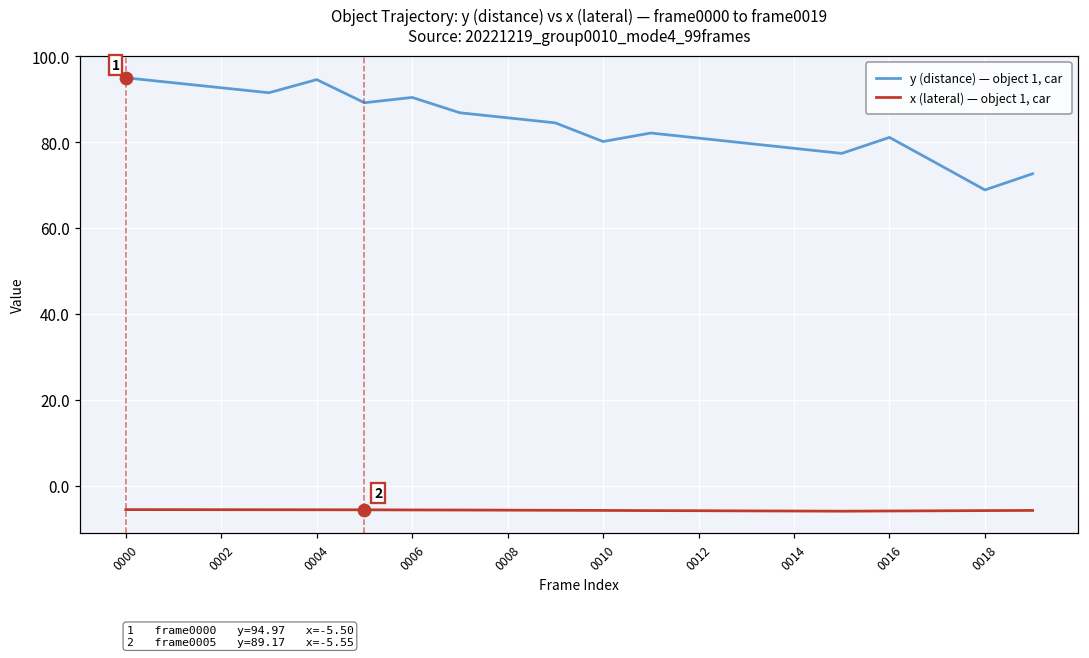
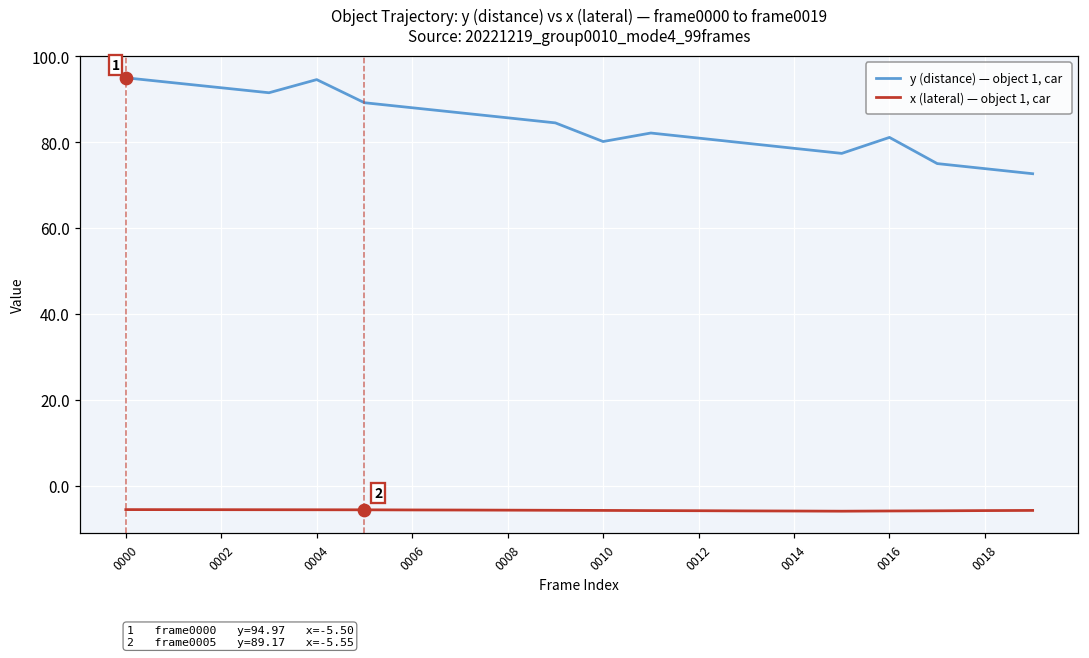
y (distance) — object 1, car, 0006: 90 -> 88
y (distance) — object 1, car, 0018: 69 -> 74
